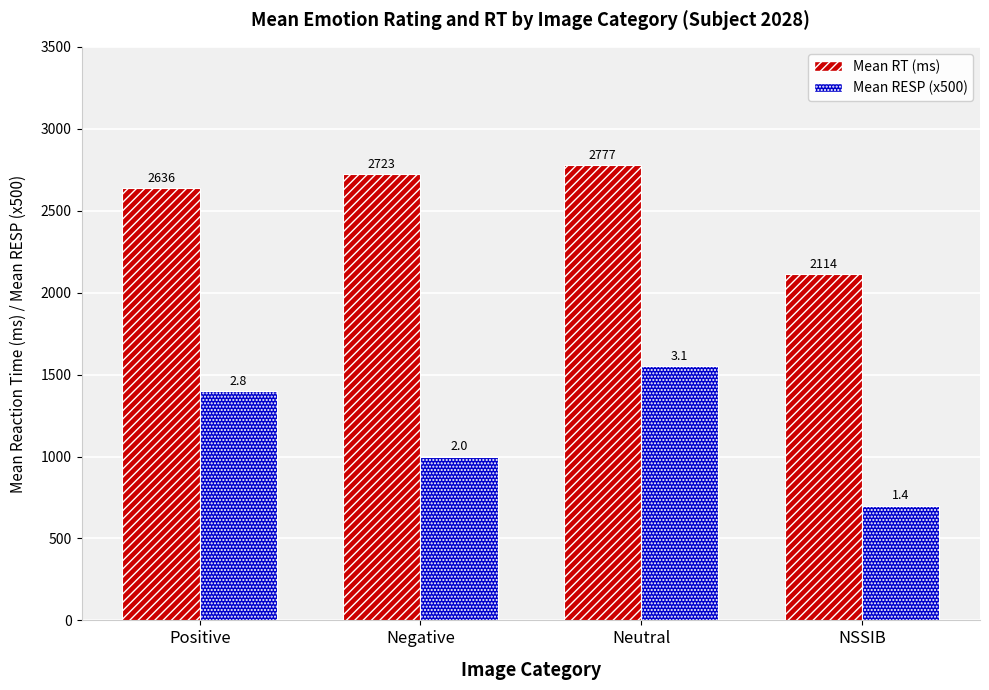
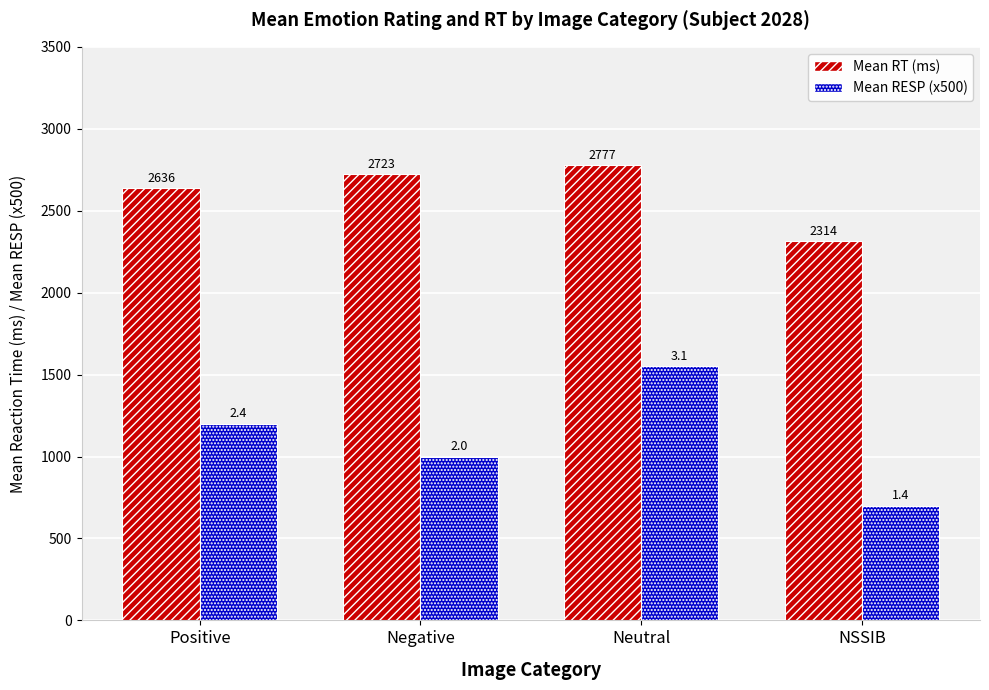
Mean RESP (x500), Positive: 2.8 -> 2.4
Mean RT (ms), NSSIB: 2114 -> 2314
